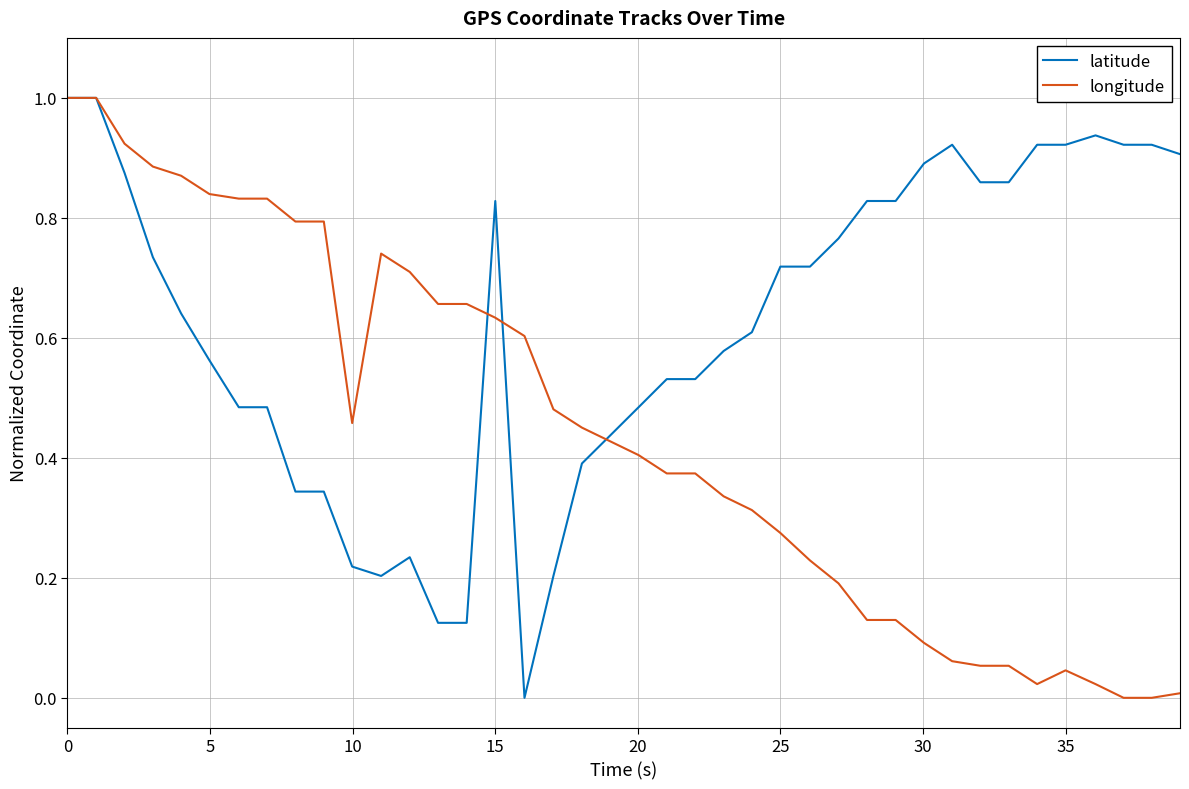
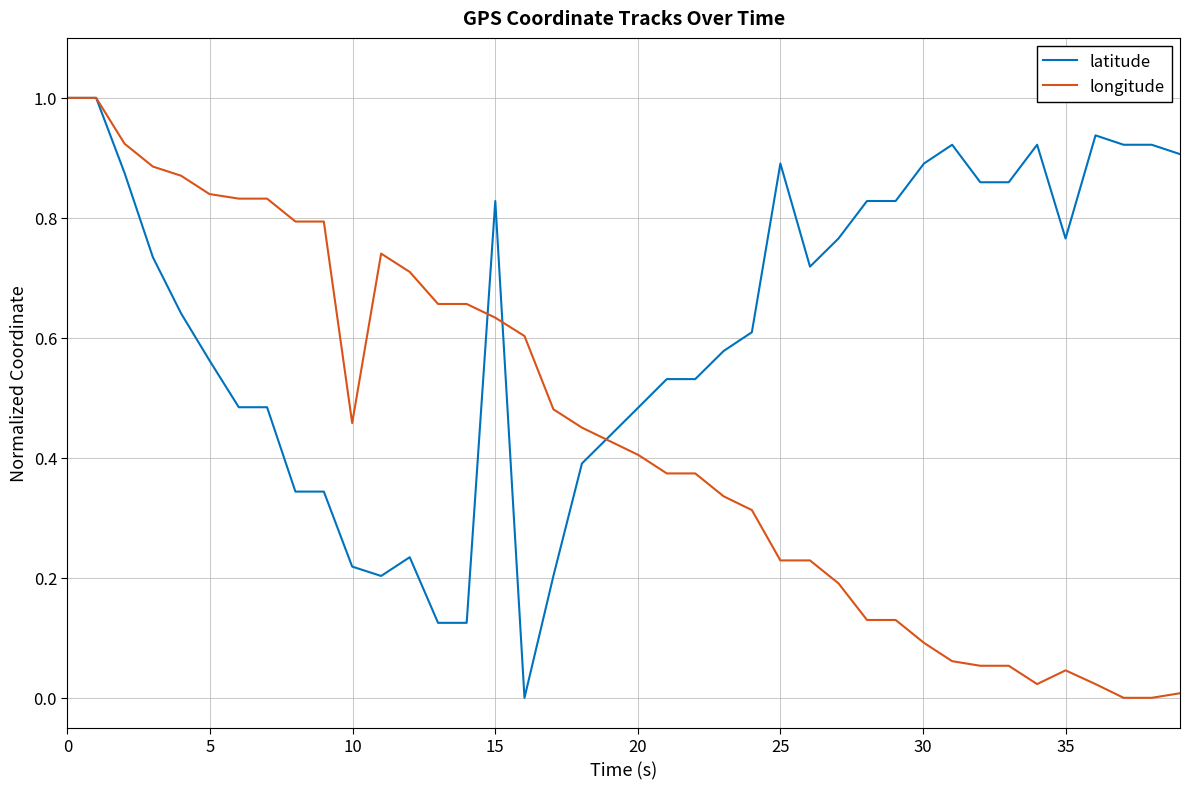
latitude, 25: 0.72 -> 0.89
longitude, 25: 0.27 -> 0.23
latitude, 35: 0.92 -> 0.77
